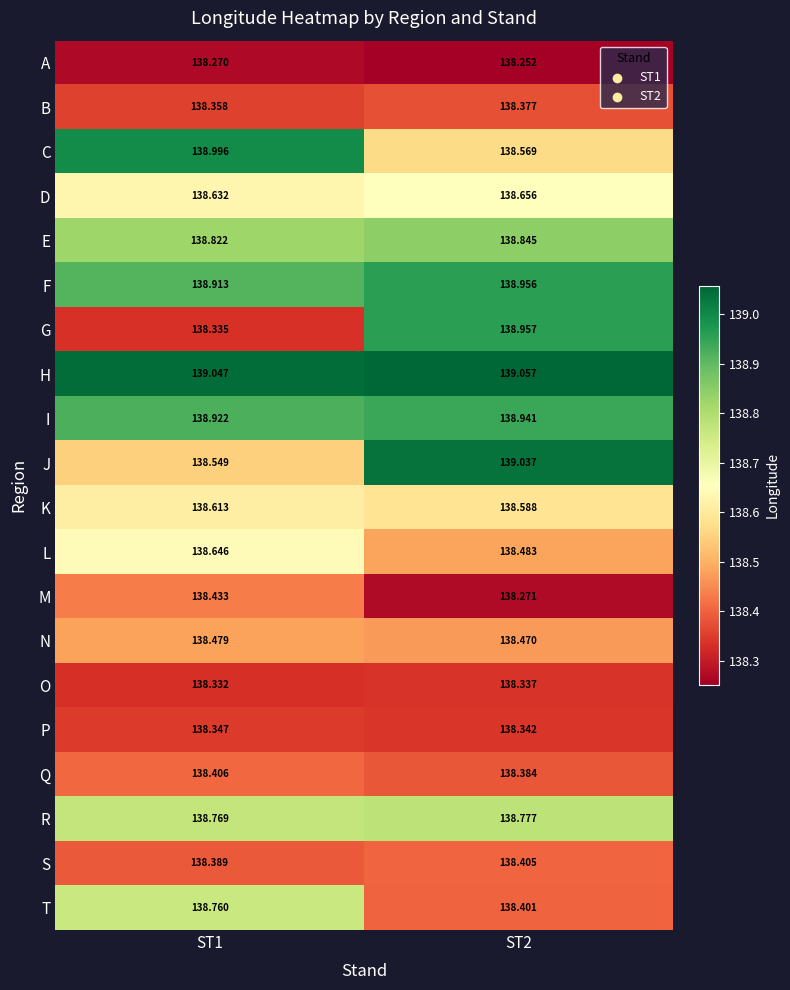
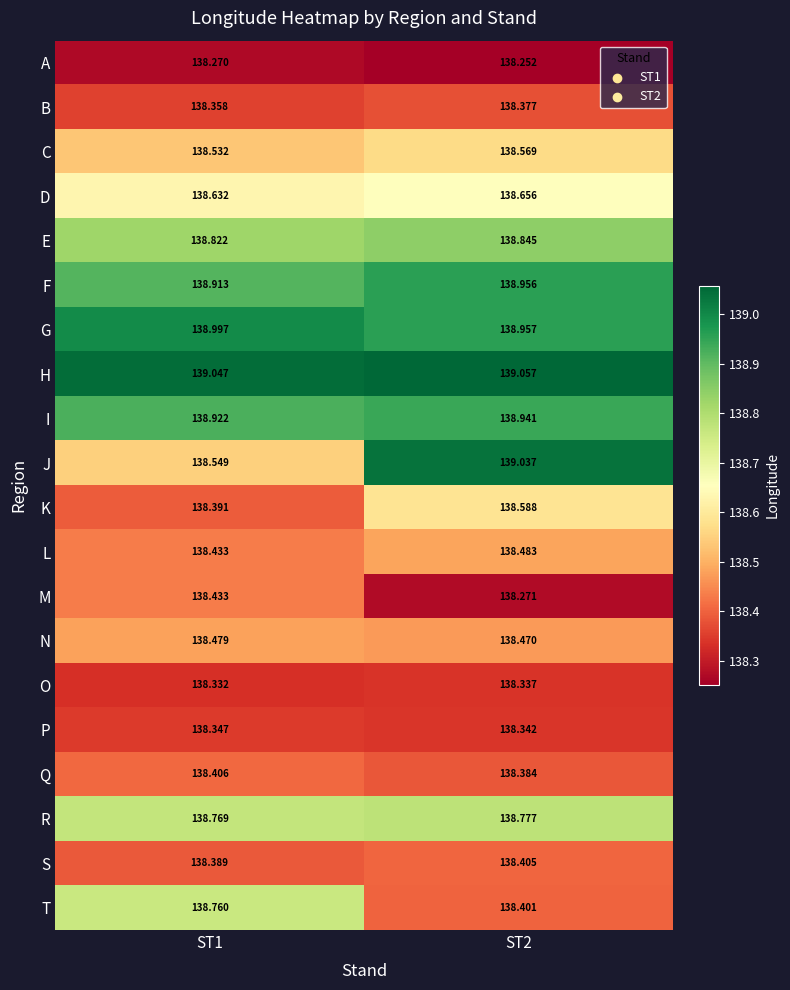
C, ST1: 138.996 -> 138.532
G, ST1: 138.335 -> 138.997
K, ST1: 138.613 -> 138.391
L, ST1: 138.646 -> 138.433
